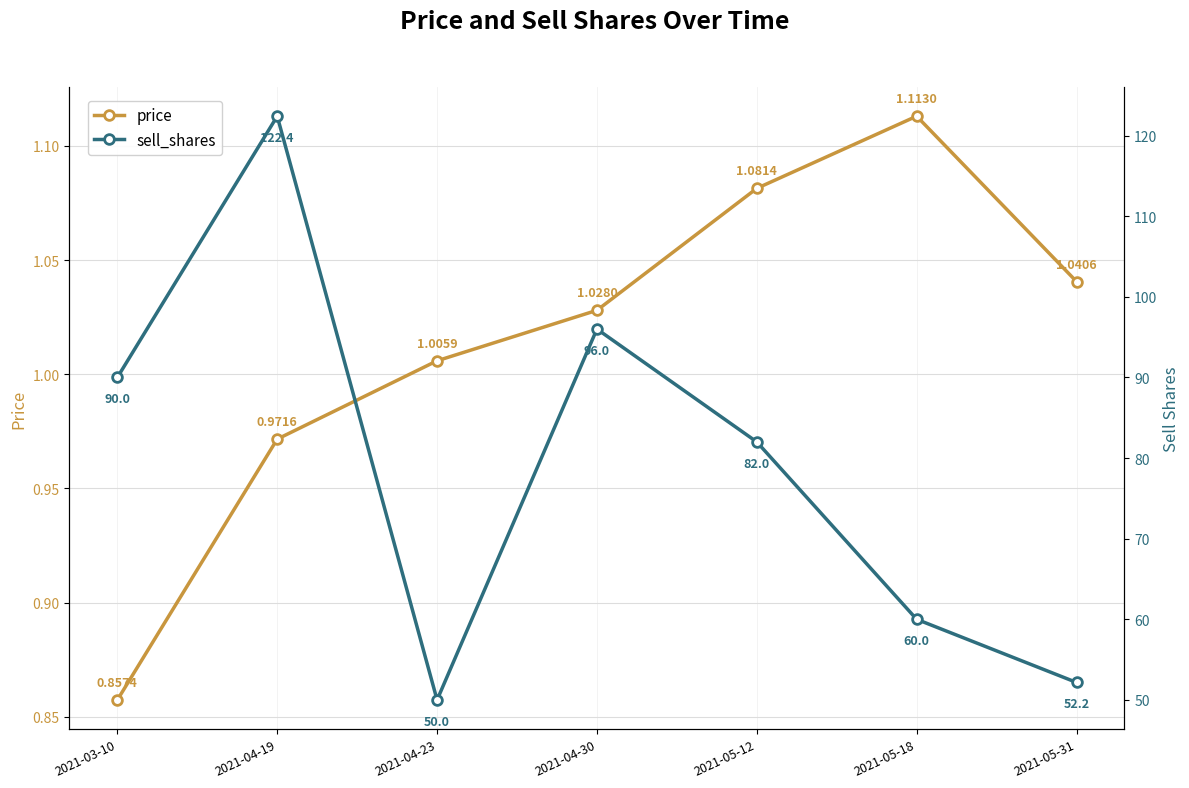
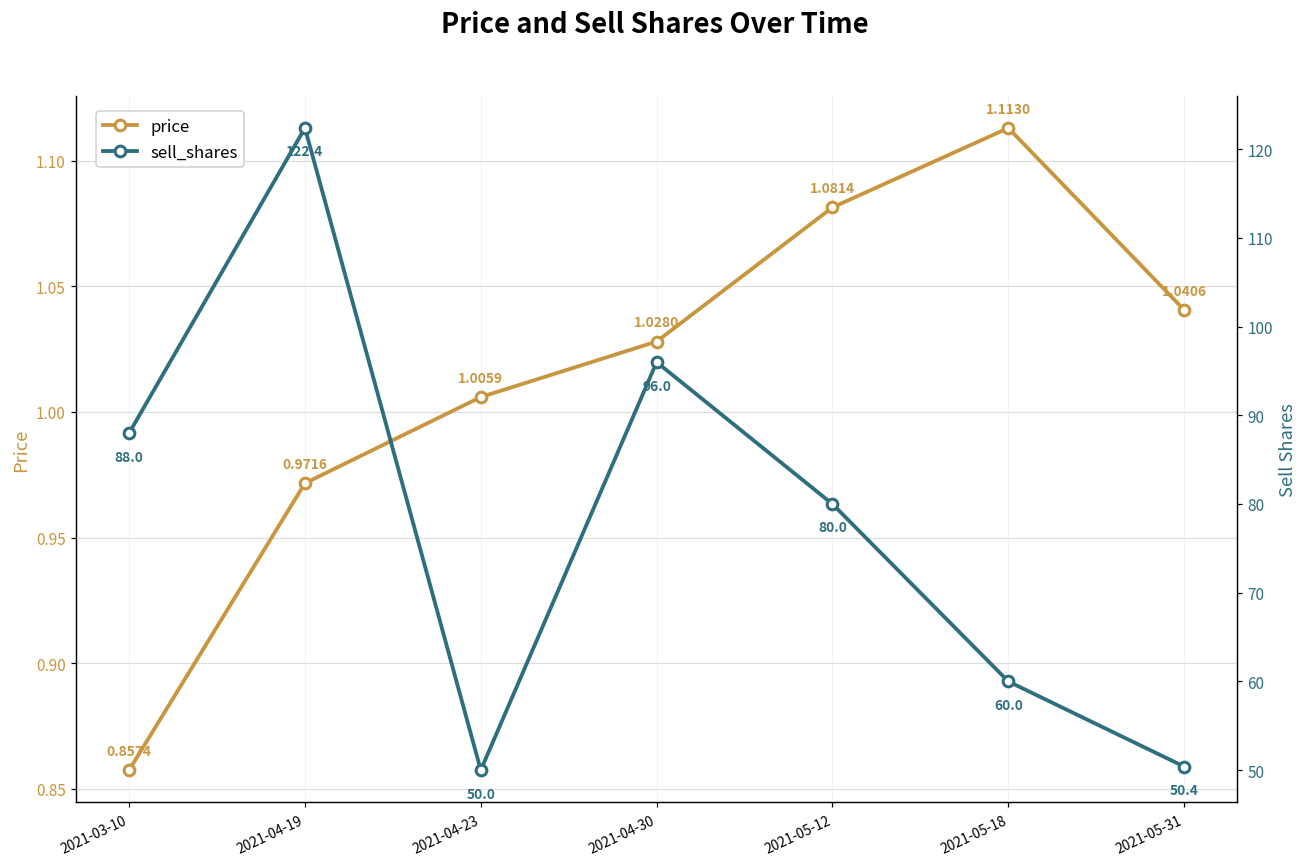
sell_shares, 2021-03-10: 90.0 -> 88.0
sell_shares, 2021-05-12: 82.0 -> 80.0
sell_shares, 2021-05-31: 52.2 -> 50.4
